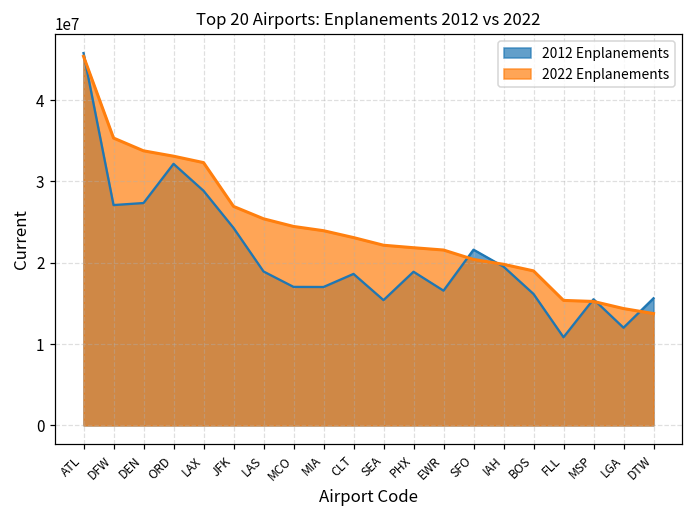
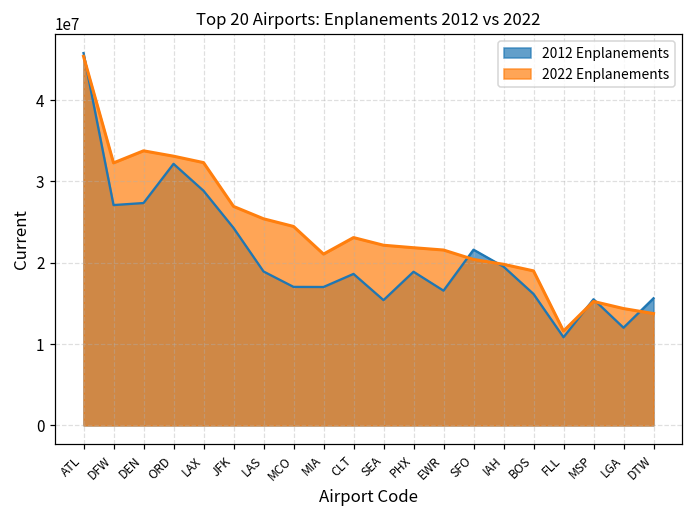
2022 Enplanements, DFW: 35000000 -> 32000000
2022 Enplanements, MIA: 24000000 -> 21000000
2022 Enplanements, FLL: 15000000 -> 12000000
